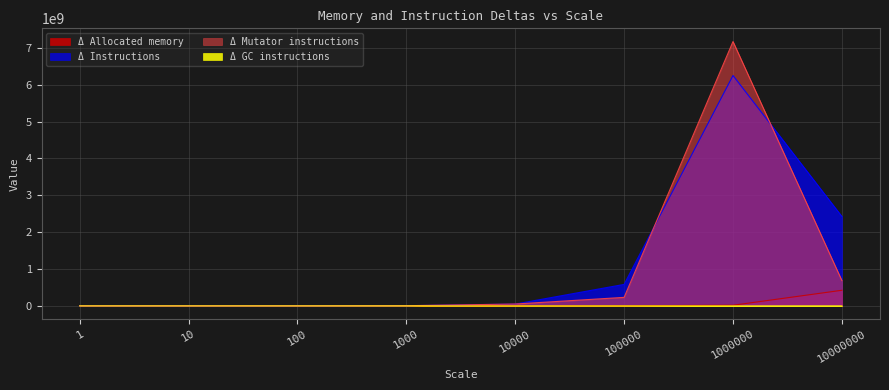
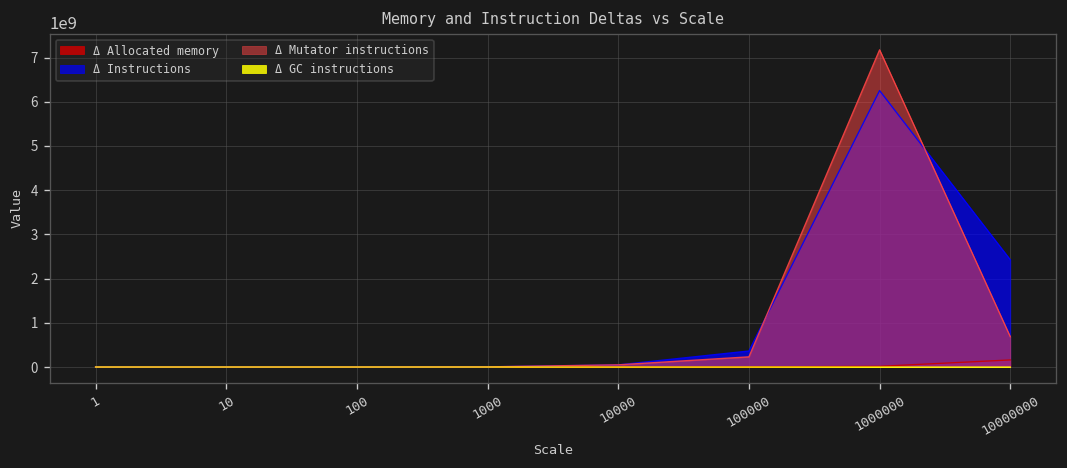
Δ Instructions, 100000: 600000000 -> 400000000
Δ Allocated memory, 10000000: 400000000 -> 200000000
